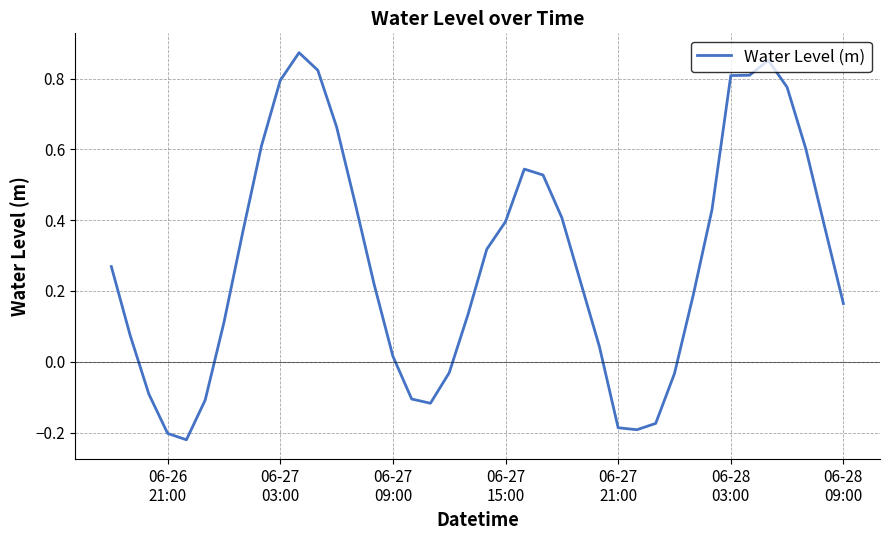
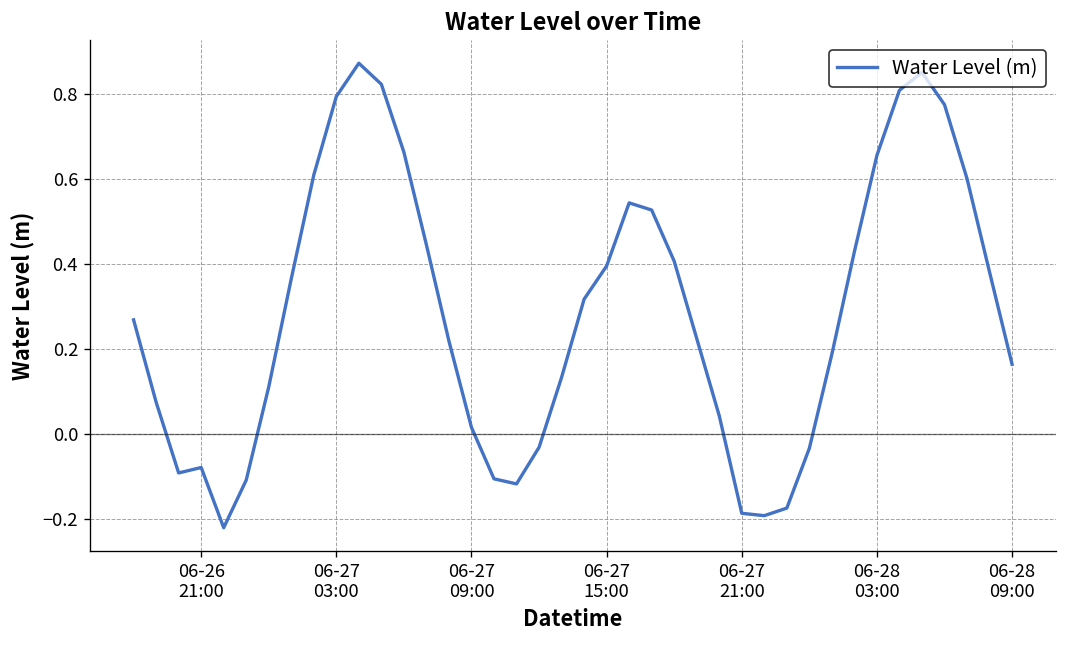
06-26 21:00: -0.20 -> -0.08
06-28 03:00: 0.81 -> 0.66
